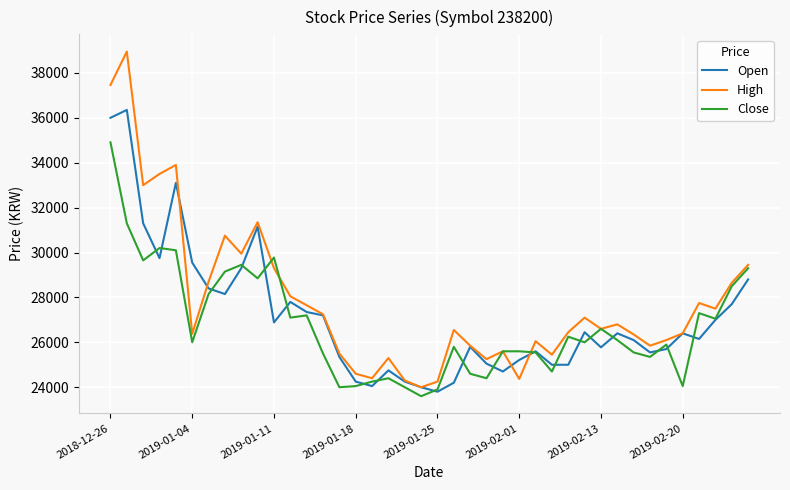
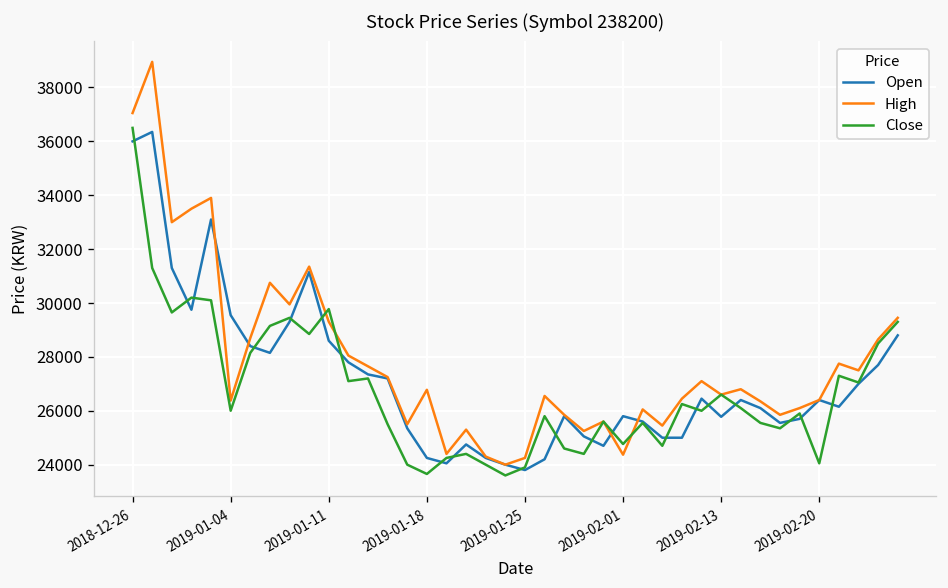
High, 2018-12-26: 37500 -> 37100
Close, 2018-12-26: 34900 -> 36500
Open, 2019-01-11: 26900 -> 28600
High, 2019-01-18: 24600 -> 26800
Close, 2019-01-18: 24100 -> 23700
Open, 2019-02-01: 25200 -> 25800
Close, 2019-02-01: 25600 -> 24800
